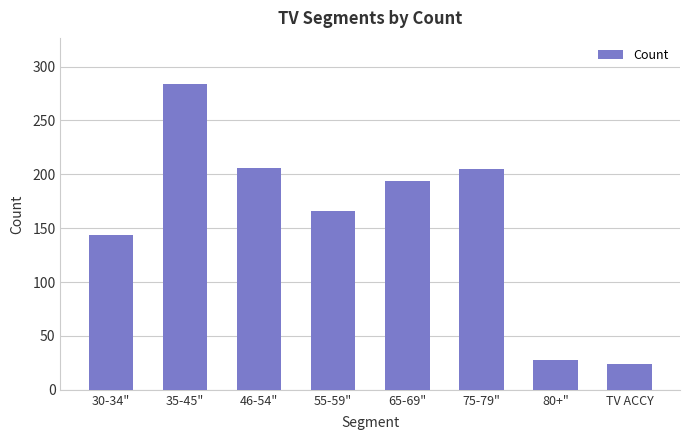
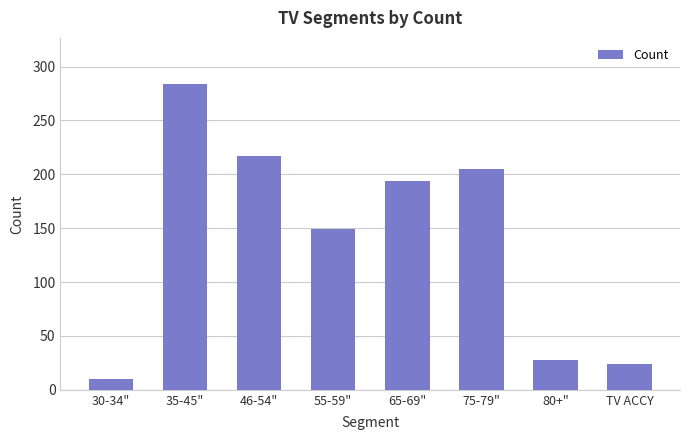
30-34": 144 -> 10
46-54": 206 -> 217
55-59": 166 -> 149
